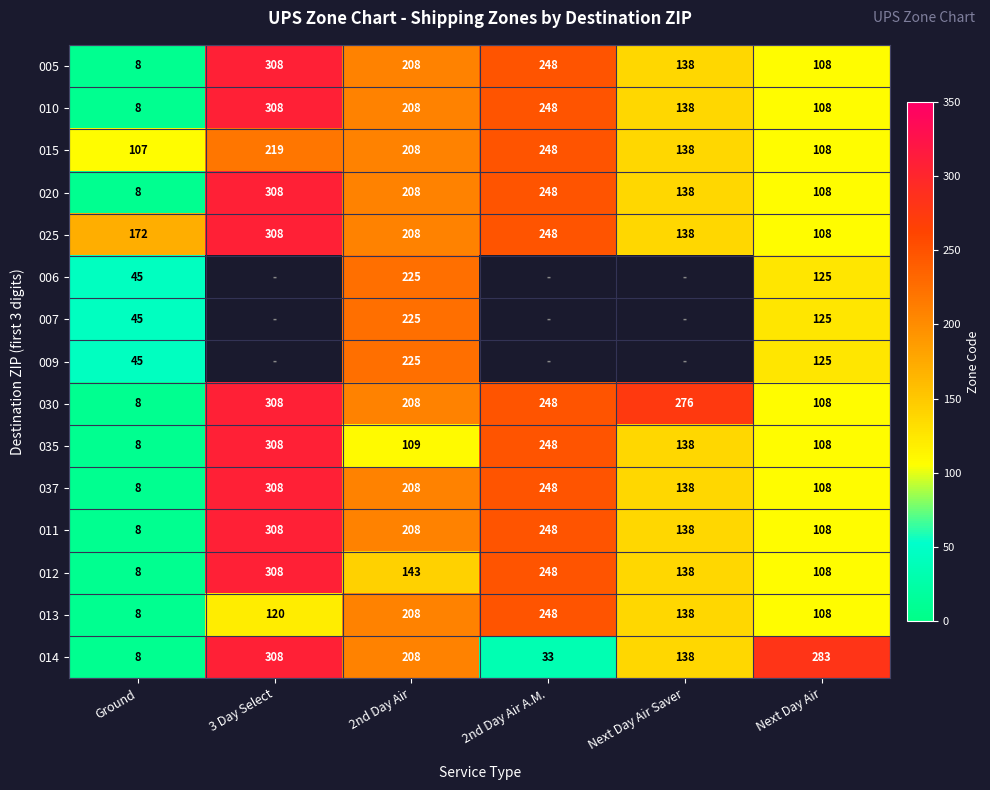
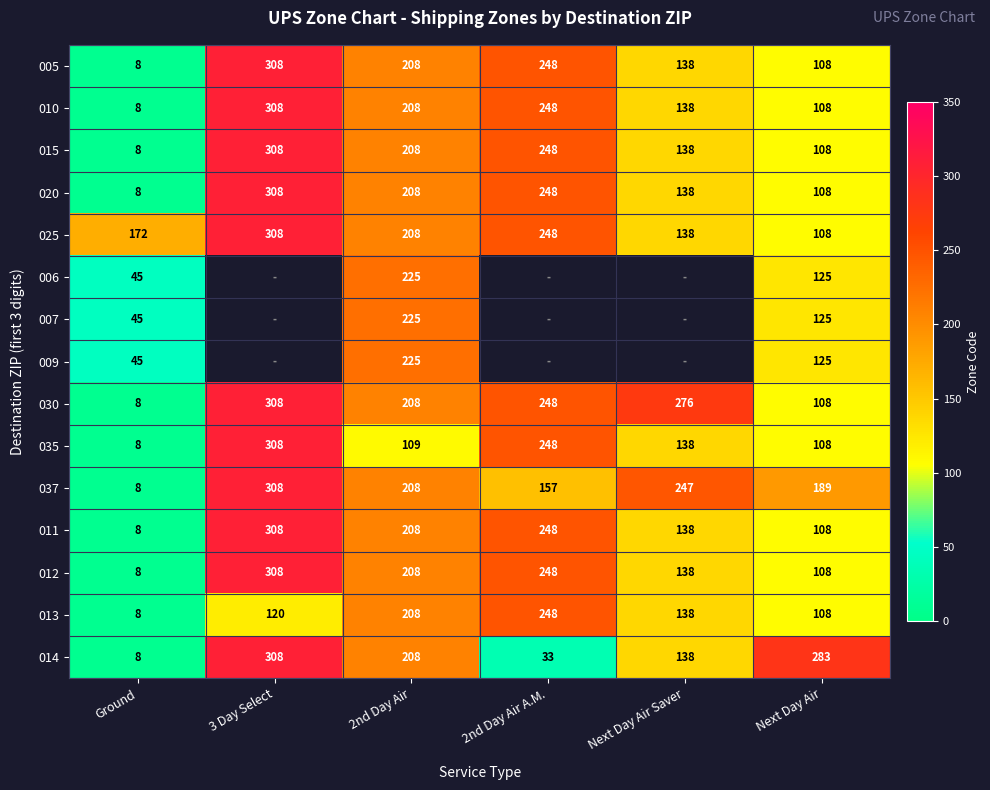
015, Ground: 107 -> 8
015, 3 Day Select: 219 -> 308
037, 2nd Day Air A.M.: 248 -> 157
037, Next Day Air Saver: 138 -> 247
037, Next Day Air: 108 -> 189
012, 2nd Day Air: 143 -> 208
